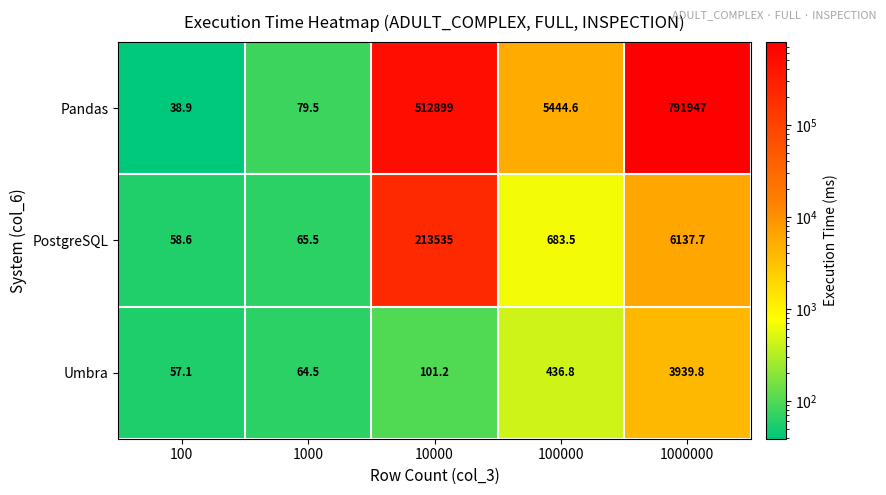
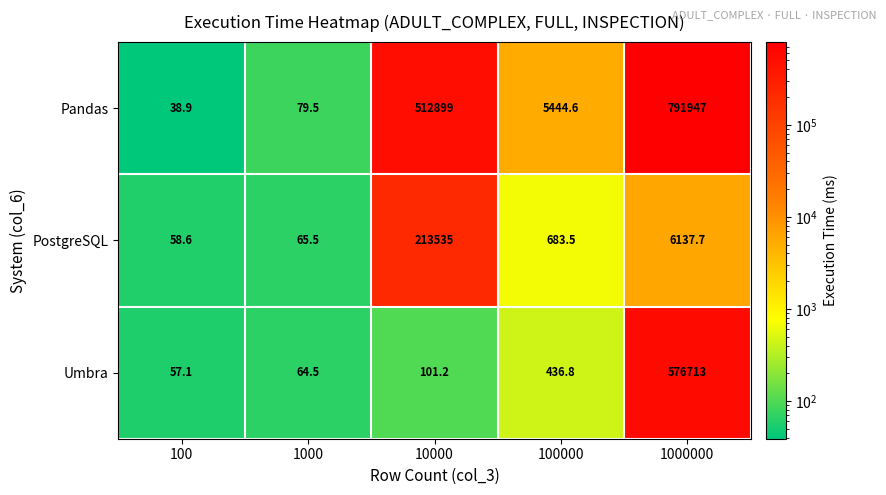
Umbra, 1000000: 3939.8 -> 576713
